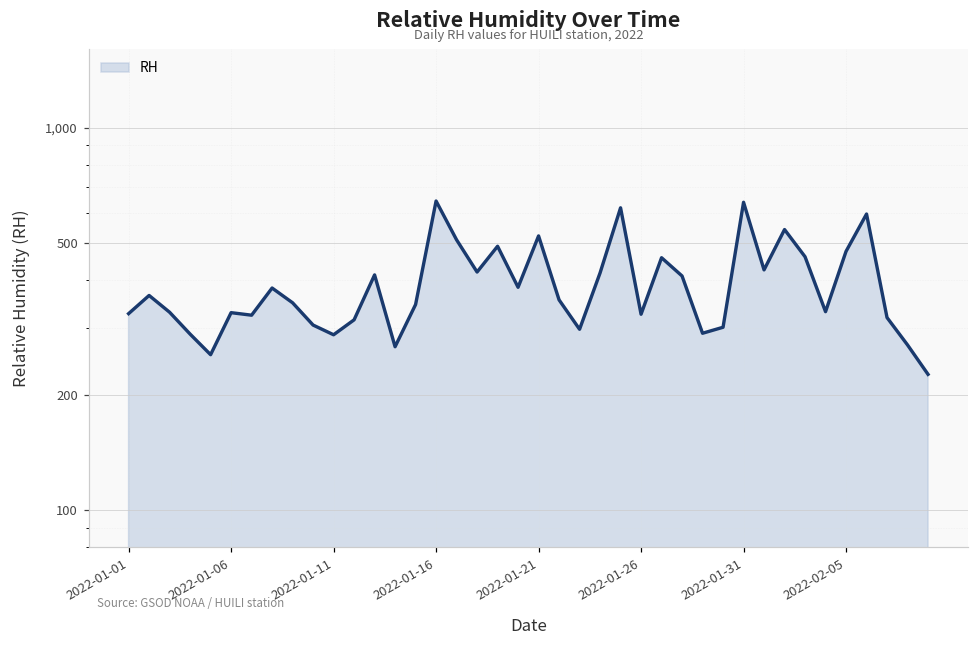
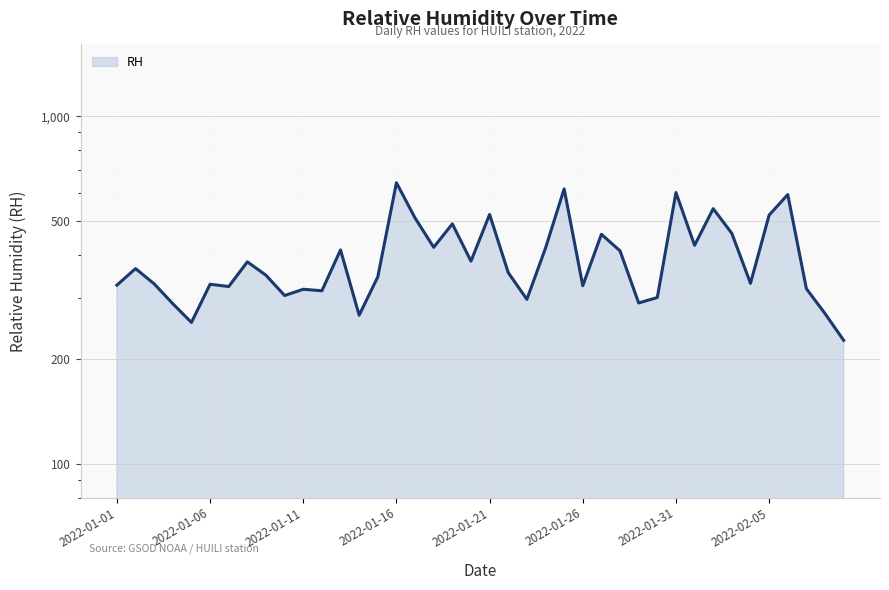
2022-01-11: 290 -> 320
2022-01-31: 640 -> 600
2022-02-05: 480 -> 520
